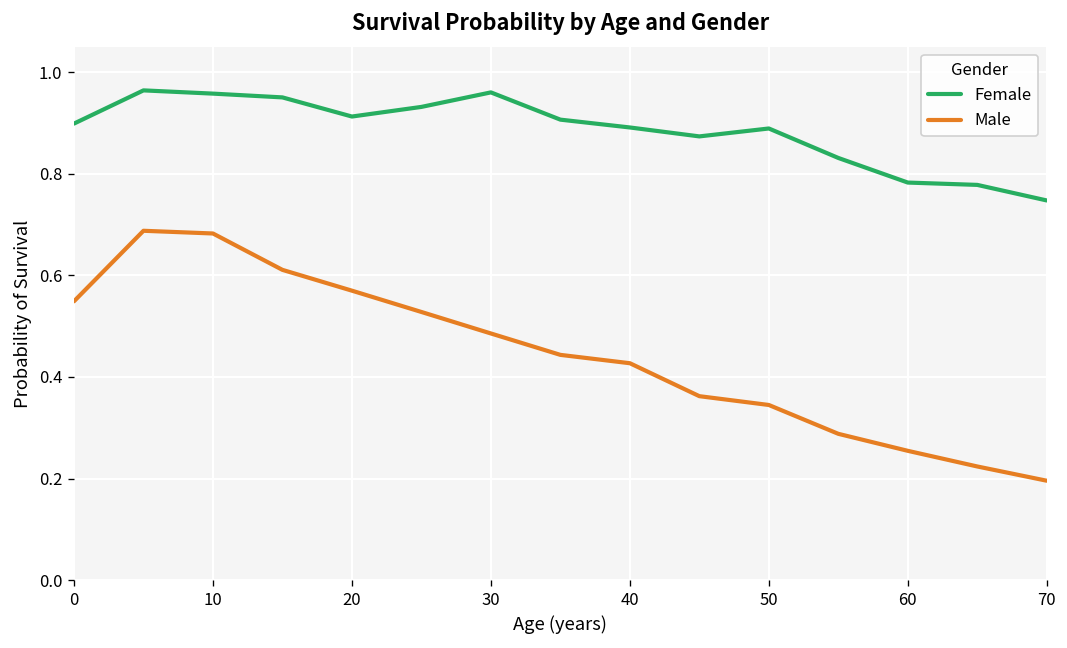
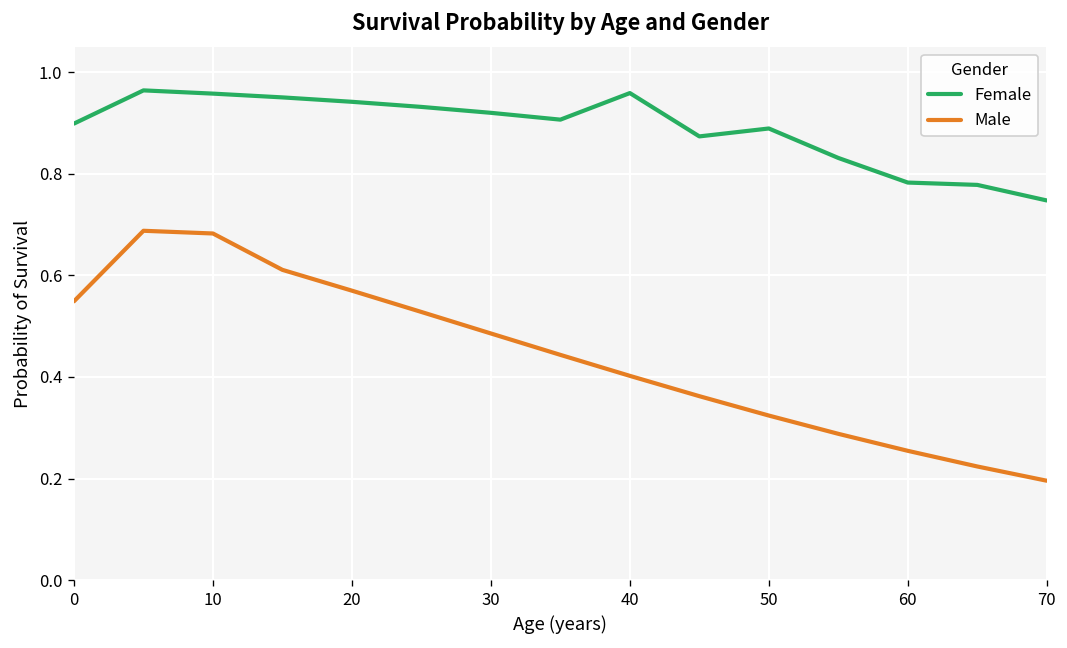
Female, 20: 0.91 -> 0.94
Female, 30: 0.96 -> 0.92
Female, 40: 0.89 -> 0.96
Male, 40: 0.43 -> 0.40
Male, 50: 0.34 -> 0.32
